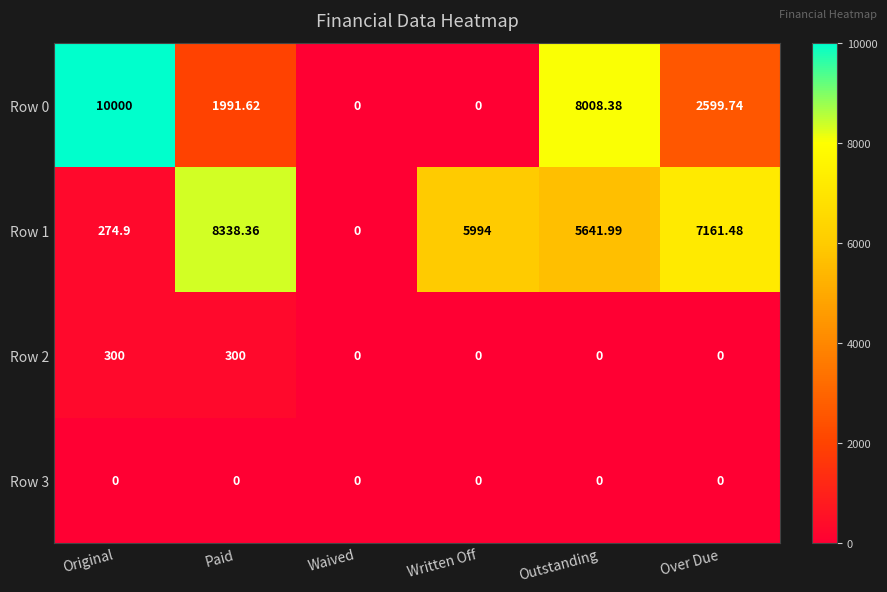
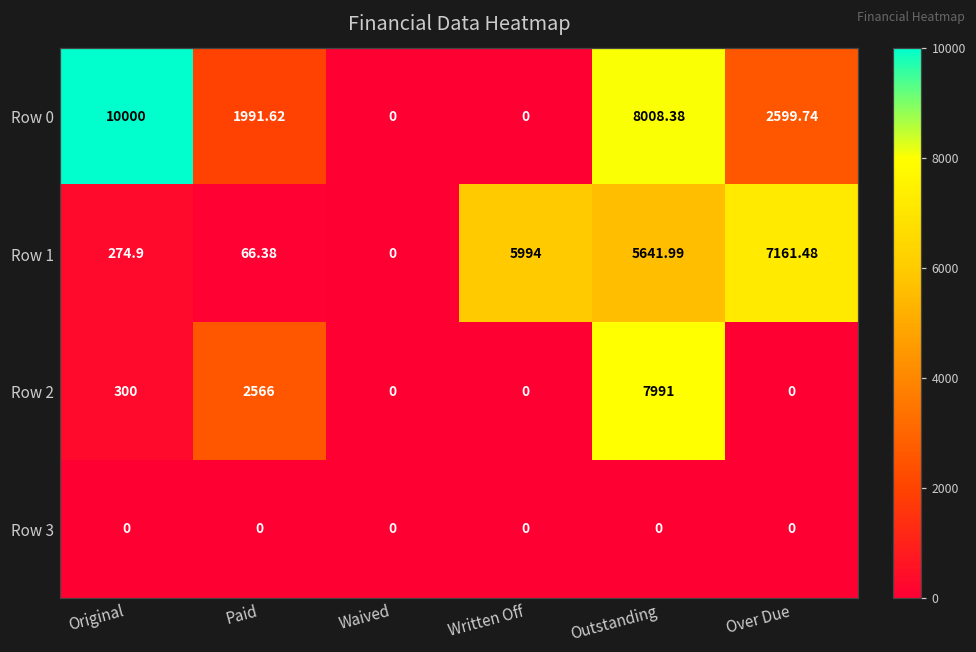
Row 1, Paid: 8338.36 -> 66.38
Row 2, Paid: 300 -> 2566
Row 2, Outstanding: 0 -> 7991
